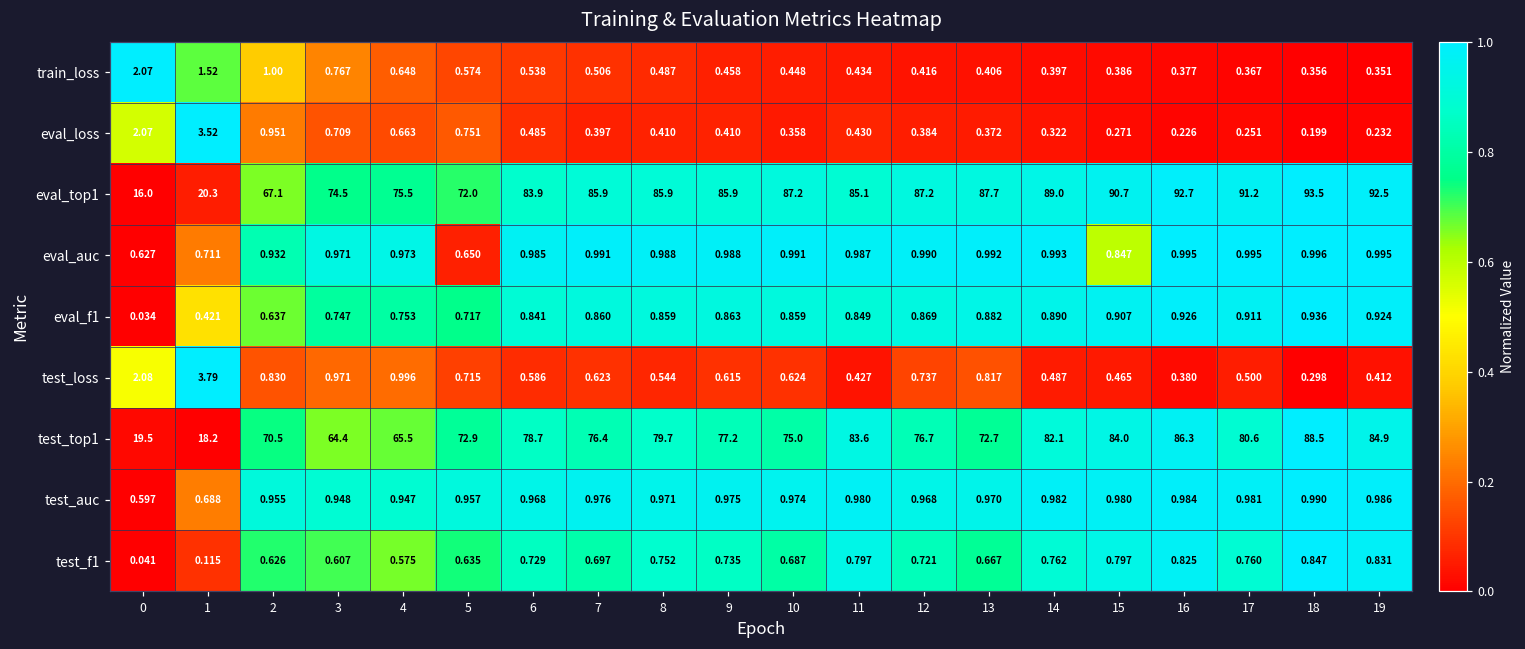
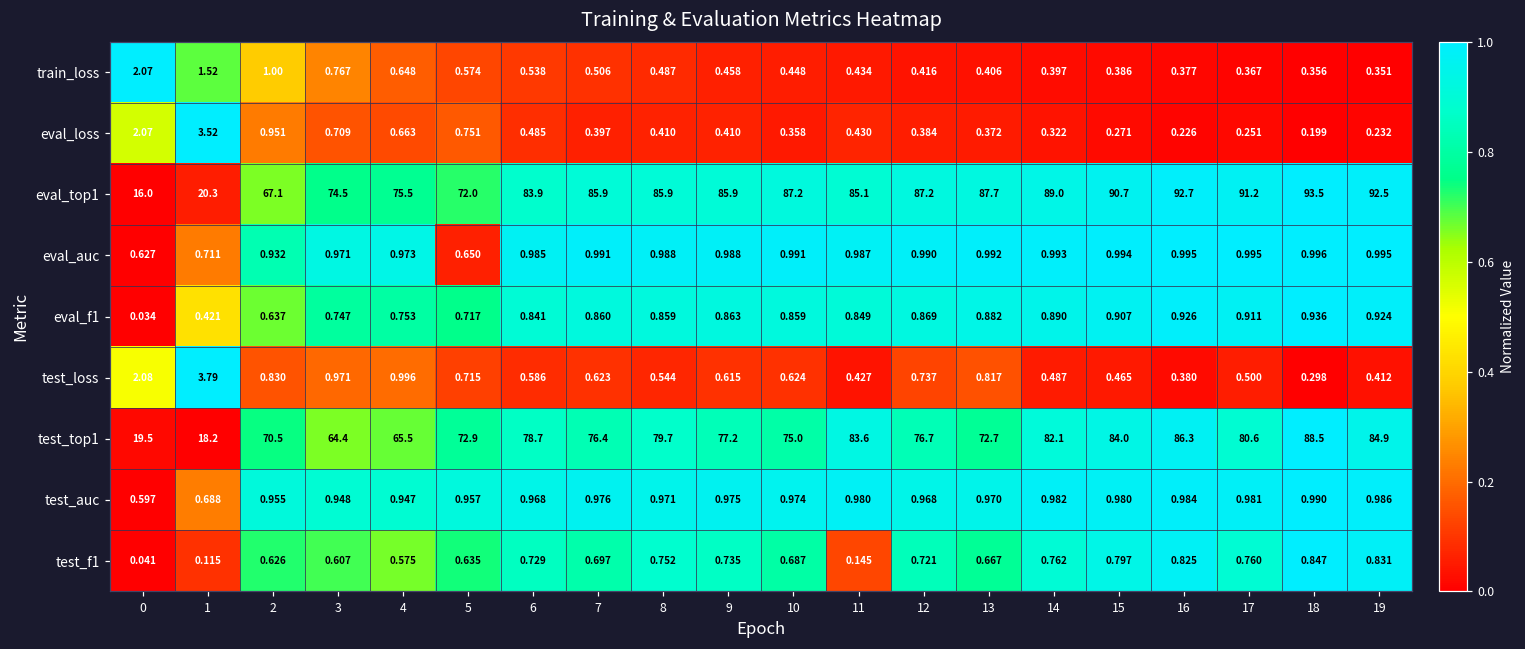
eval_auc, 15: 0.847 -> 0.994
test_f1, 11: 0.797 -> 0.145
